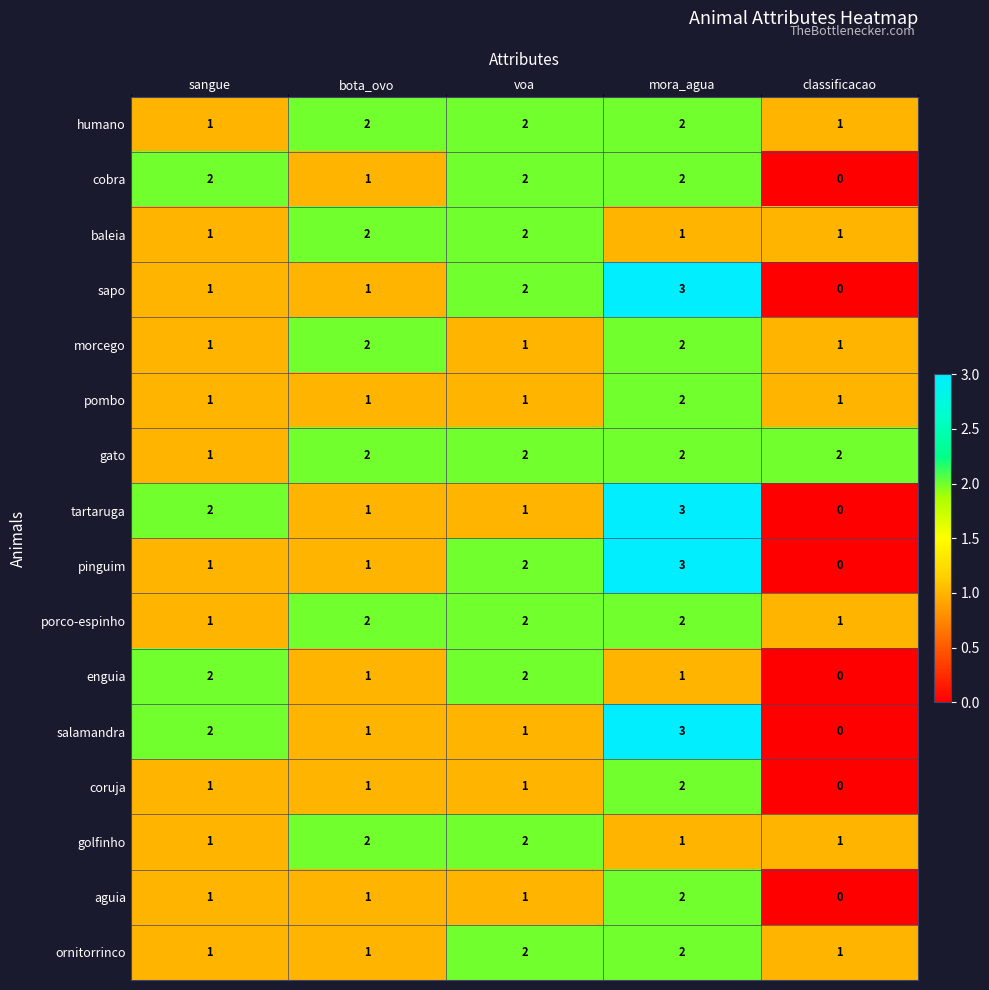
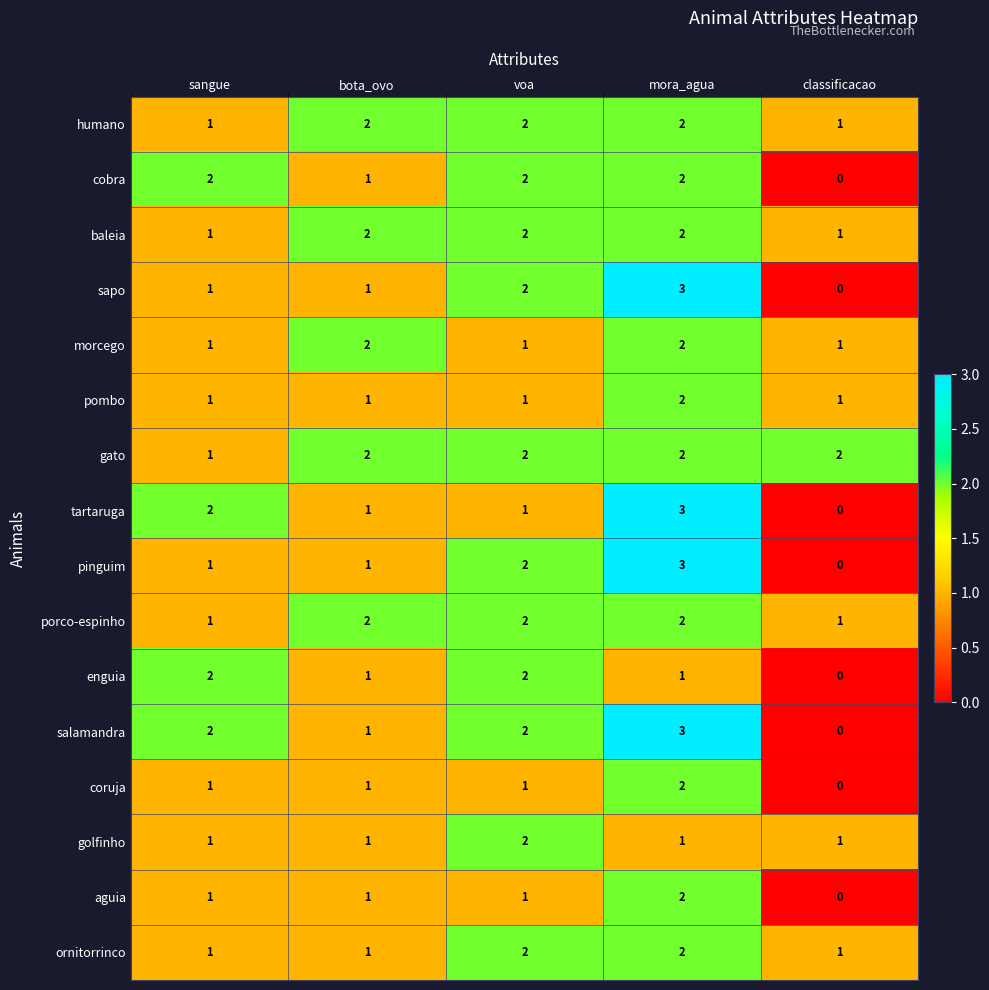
baleia, mora_agua: 1 -> 2
salamandra, voa: 1 -> 2
golfinho, bota_ovo: 2 -> 1
